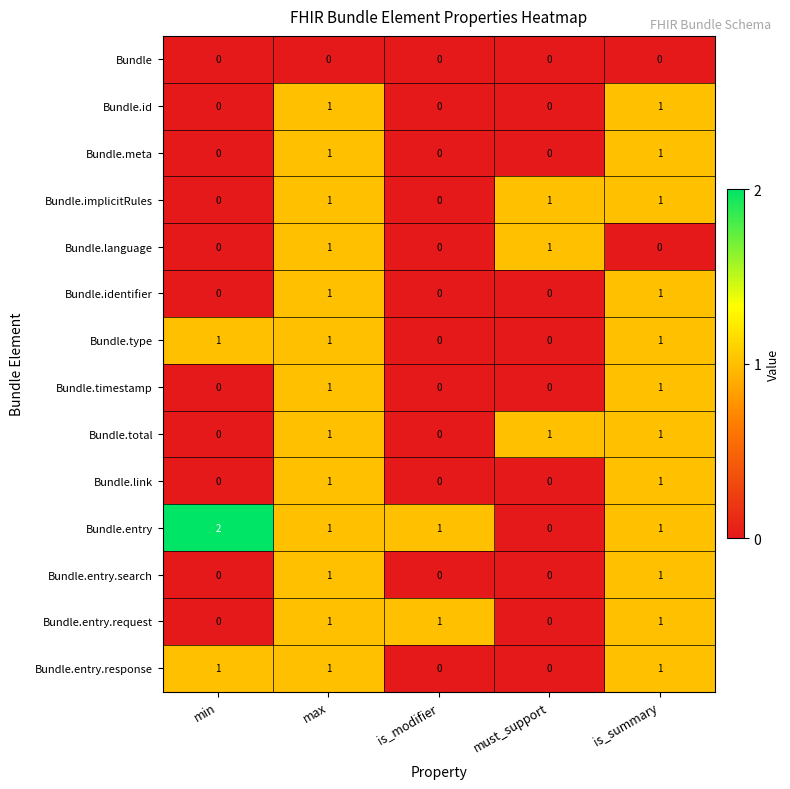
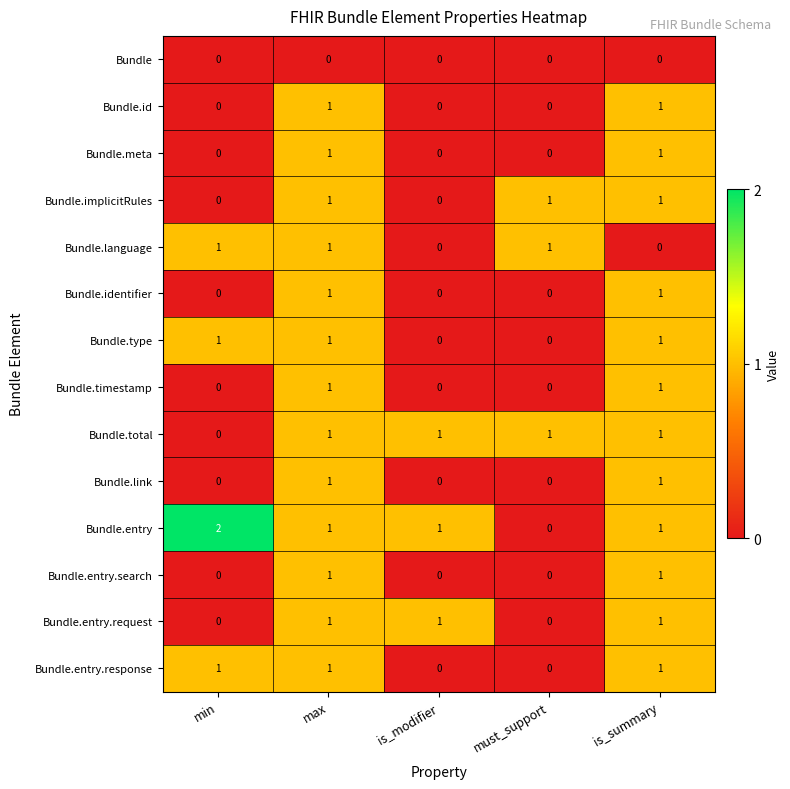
Bundle.language, min: 0 -> 1
Bundle.total, is_modifier: 0 -> 1
